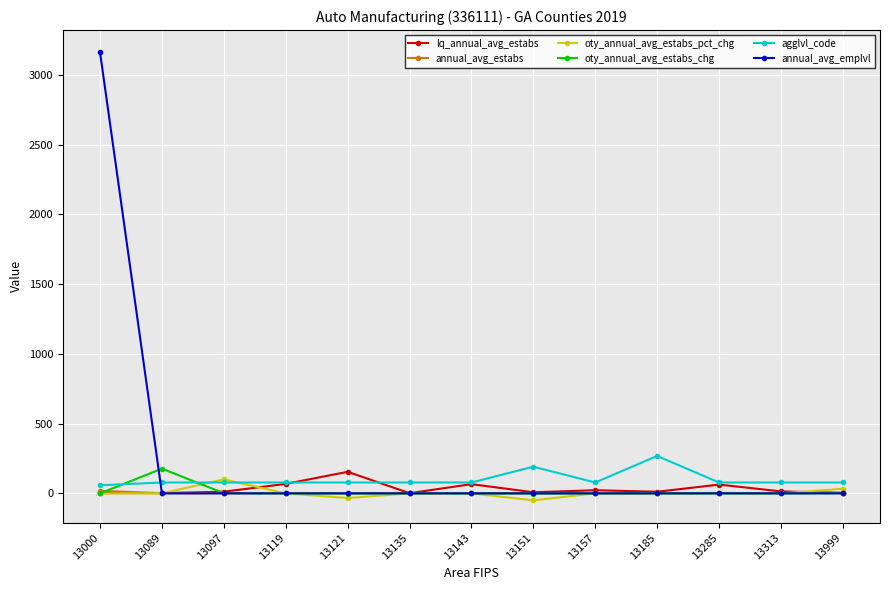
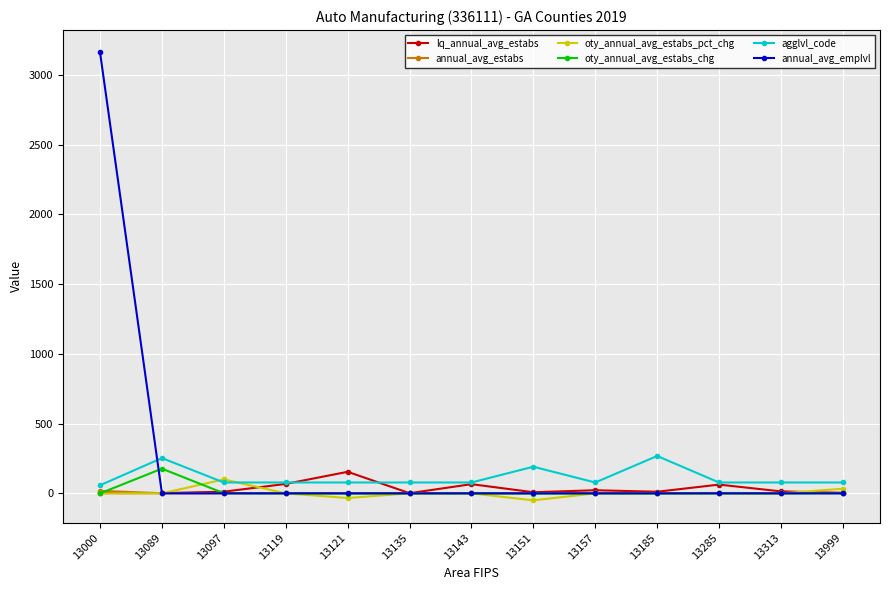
agglvl_code, 13089: 80 -> 250
